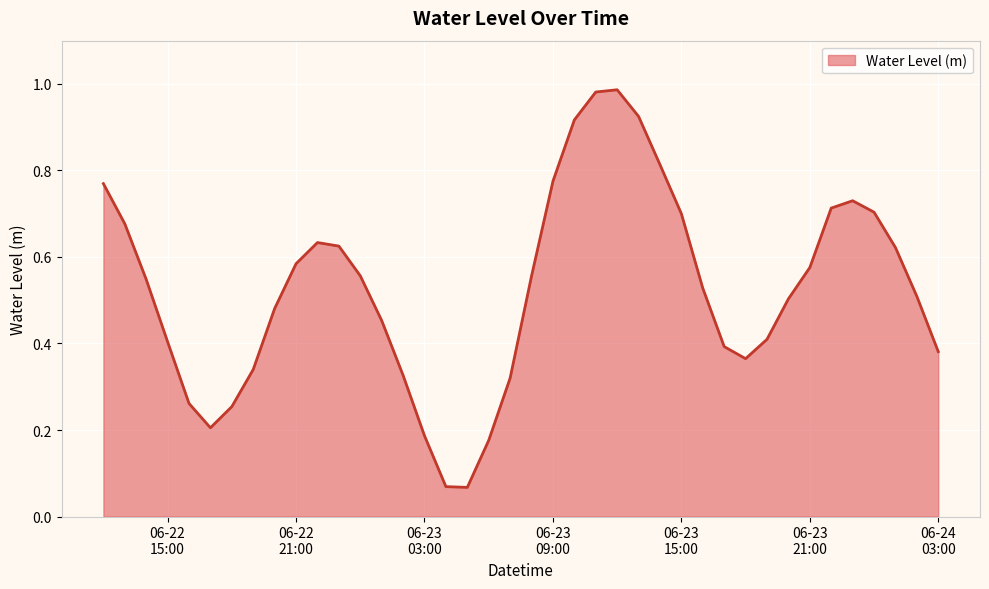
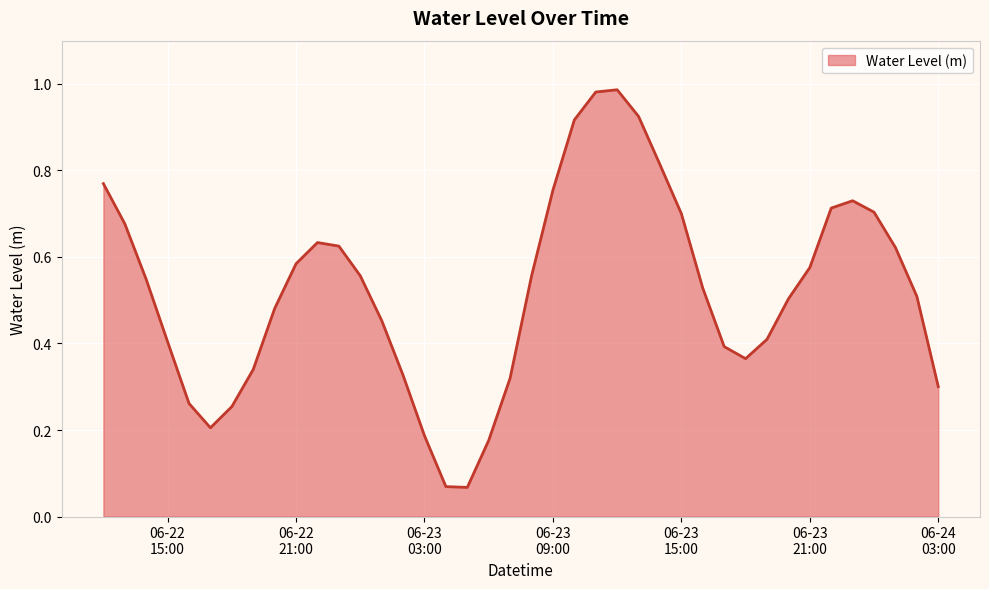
06-23 09:00: 0.78 -> 0.75
06-24 03:00: 0.38 -> 0.30
